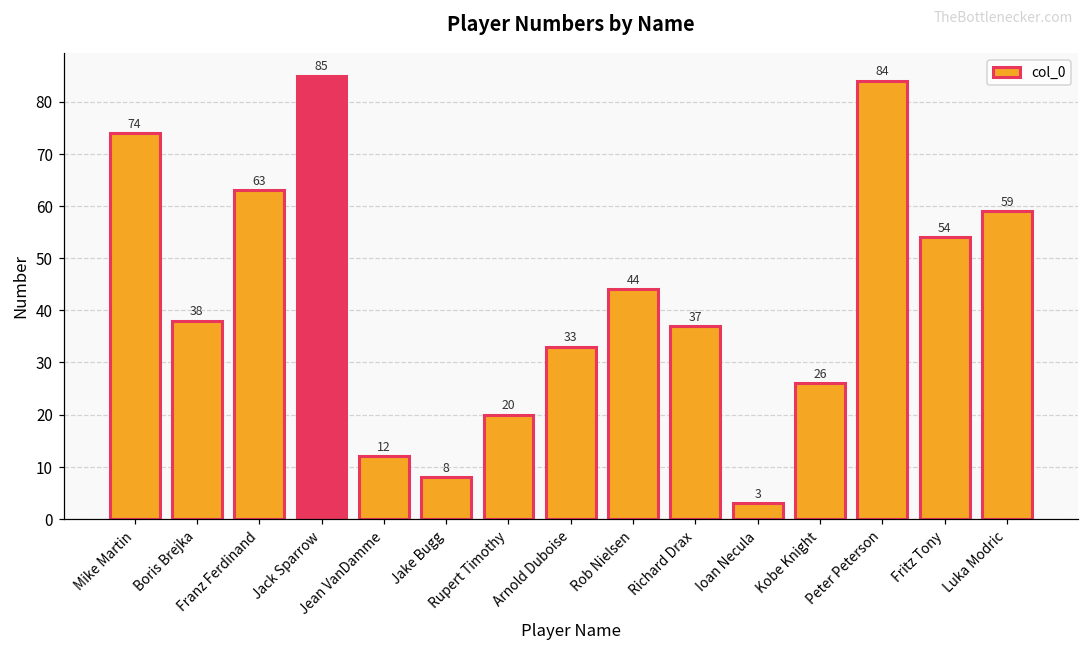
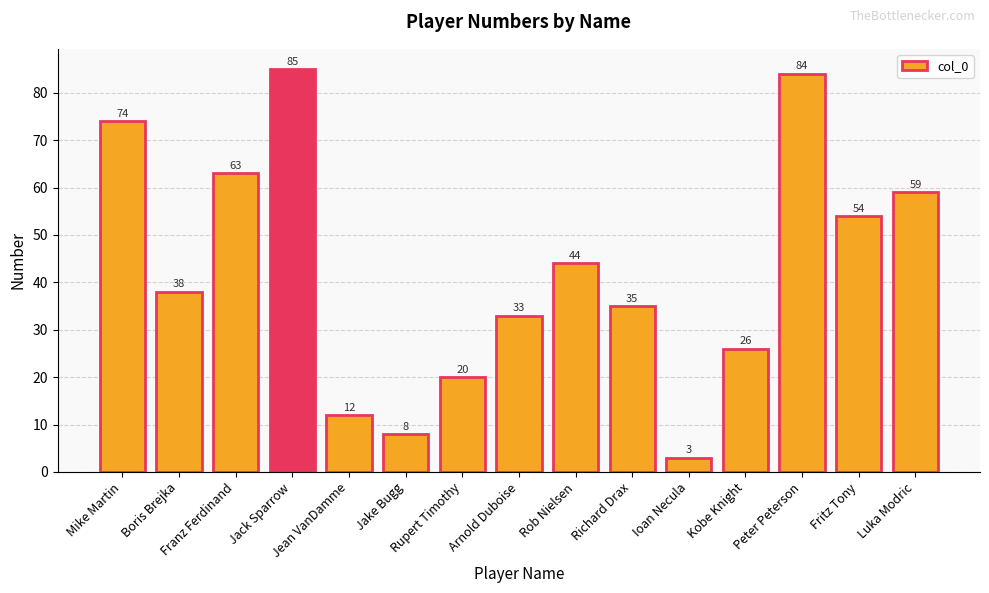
Richard Drax: 37 -> 35
